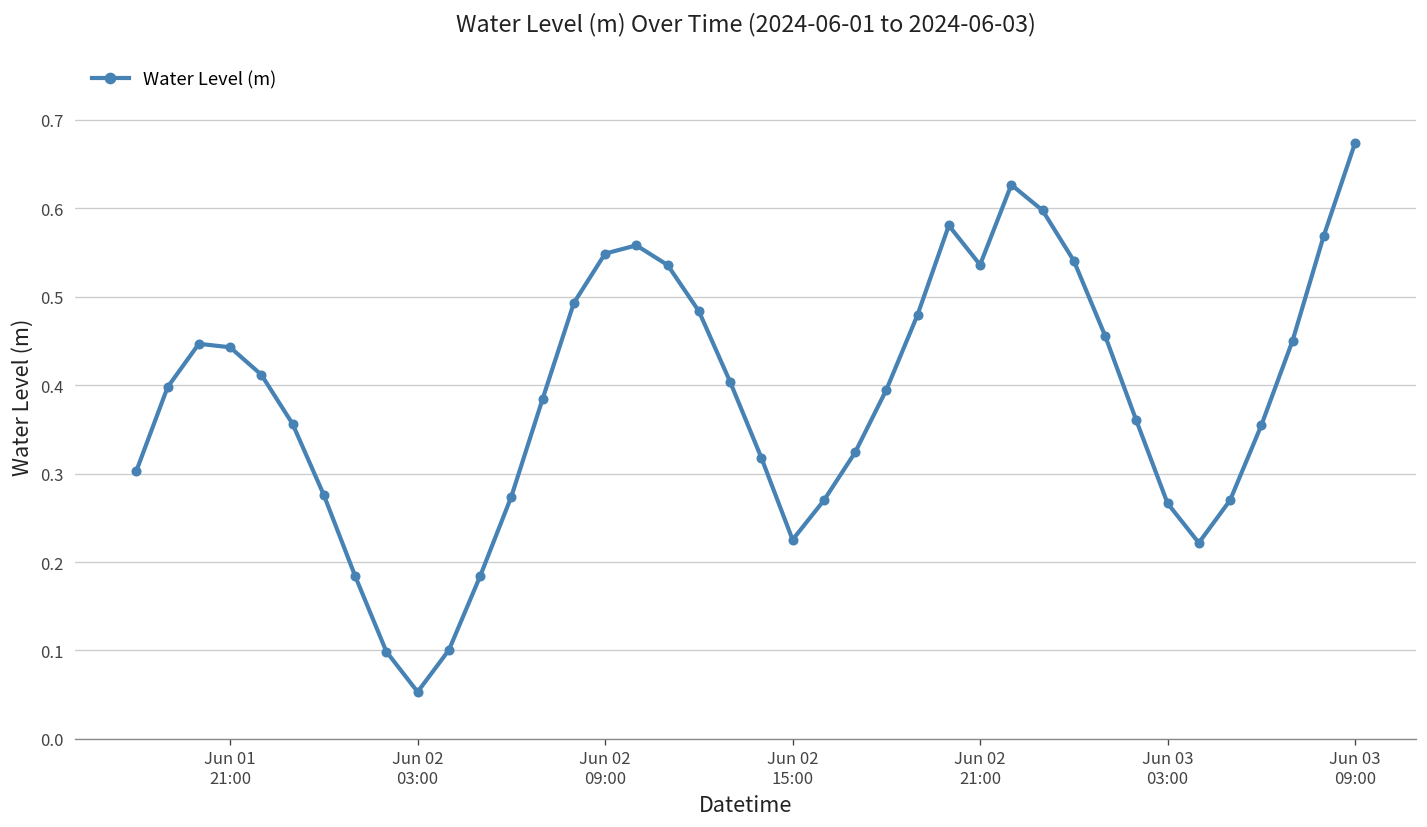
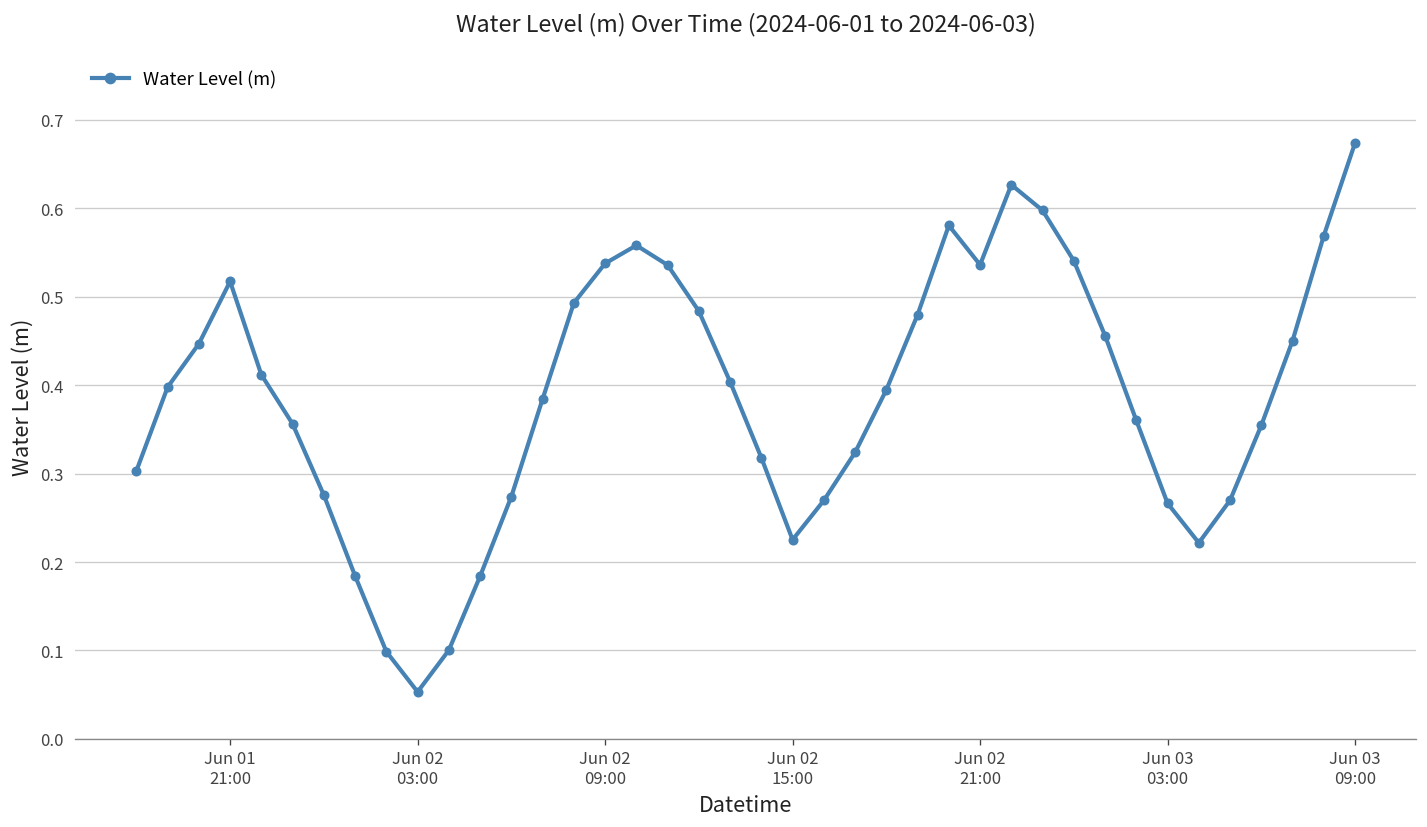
Jun 01 21:00: 0.44 -> 0.52
Jun 02 09:00: 0.55 -> 0.54
